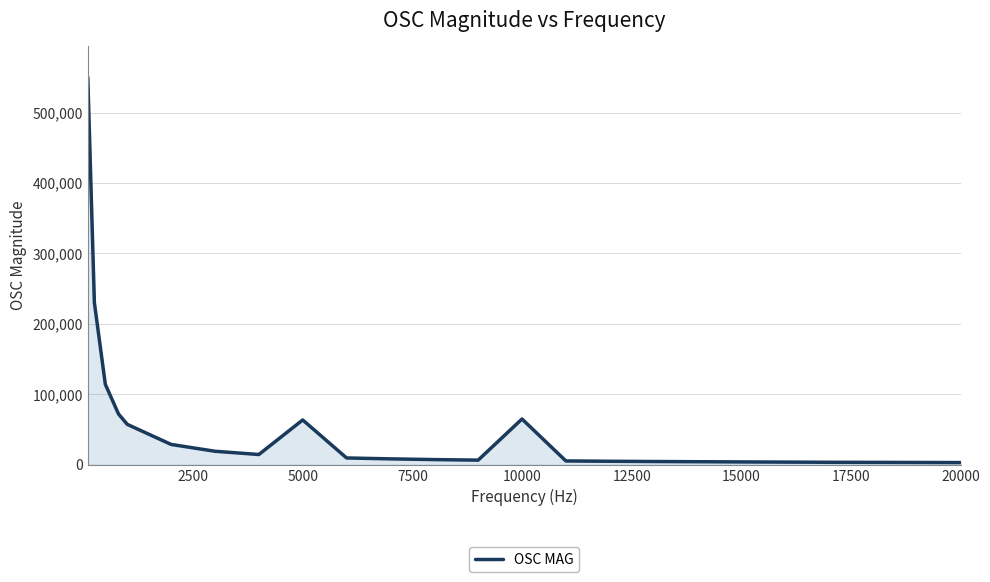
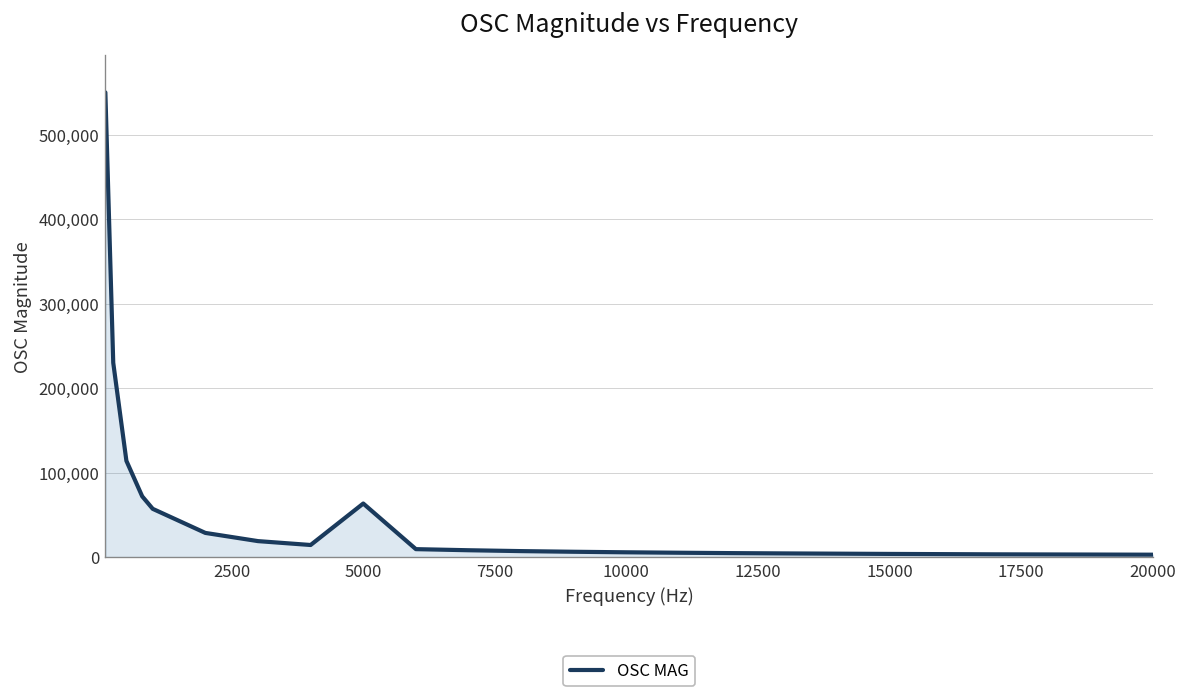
10000: 60,000 -> 10,000
